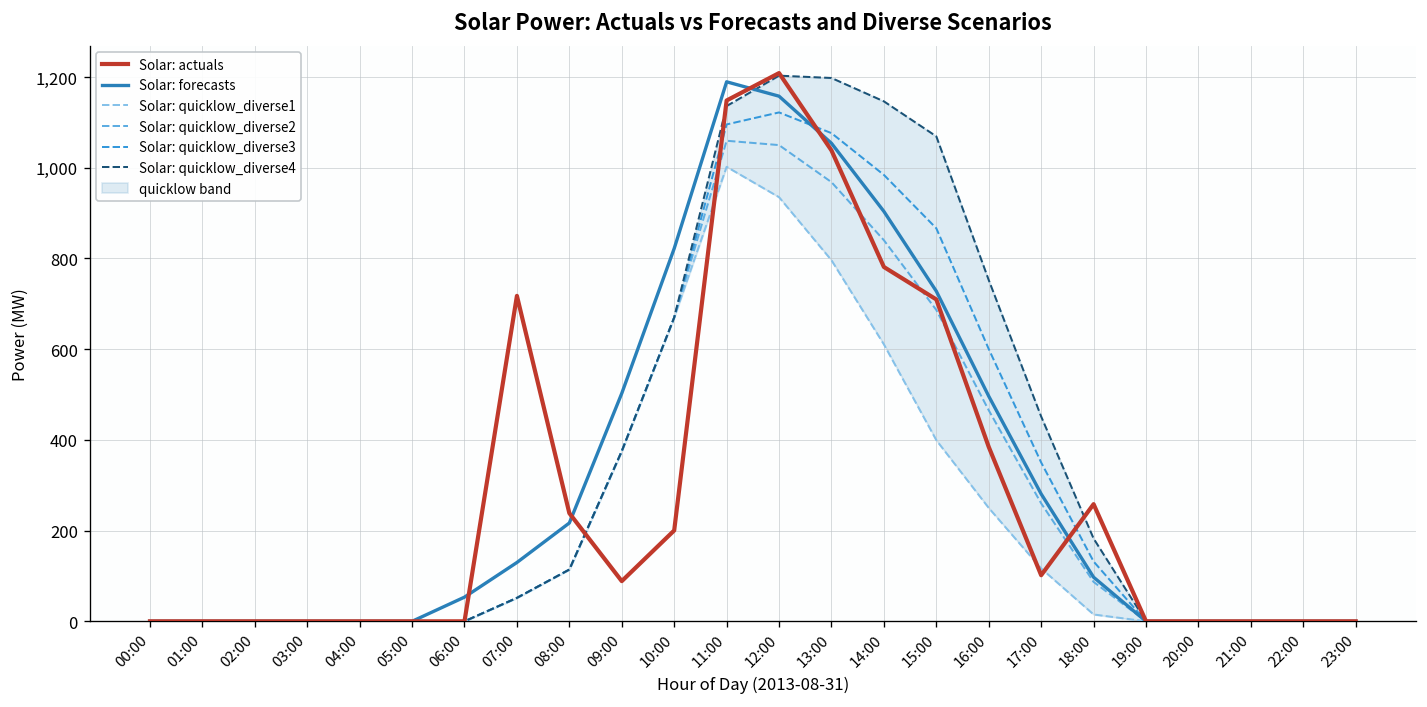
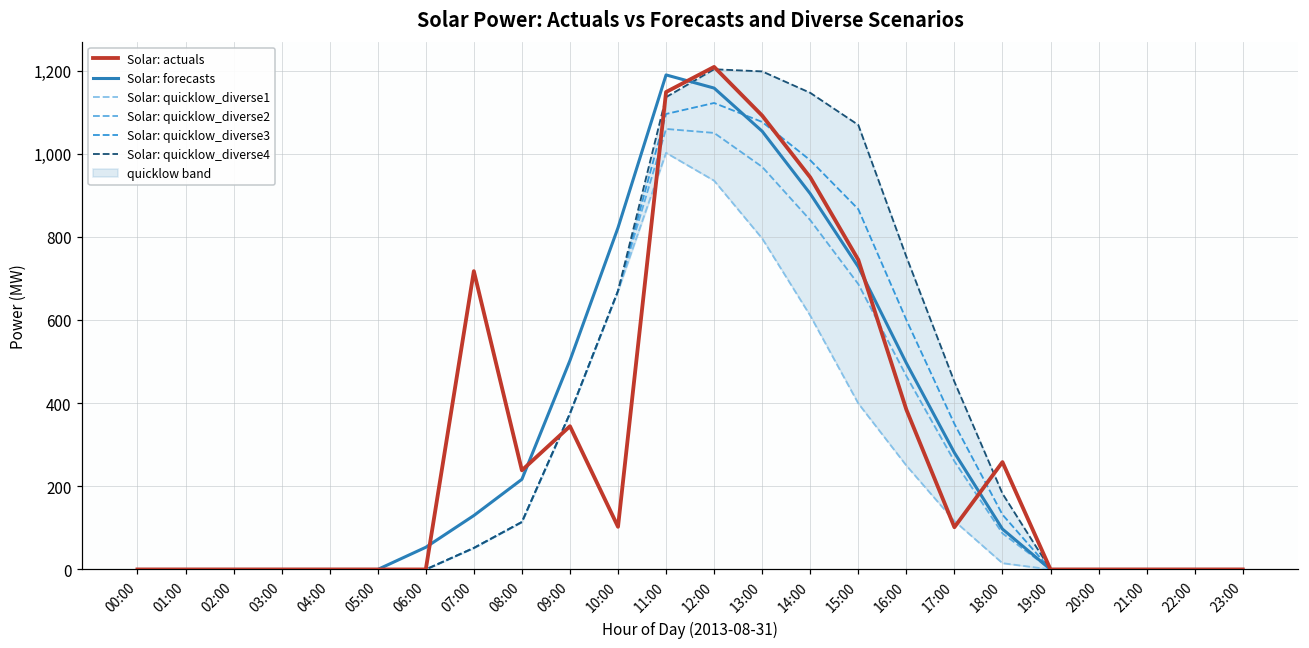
Solar: actuals, 09:00: 90 -> 340
Solar: actuals, 10:00: 200 -> 100
Solar: actuals, 13:00: 1,040 -> 1,090
Solar: actuals, 14:00: 780 -> 940
Solar: actuals, 15:00: 710 -> 740
